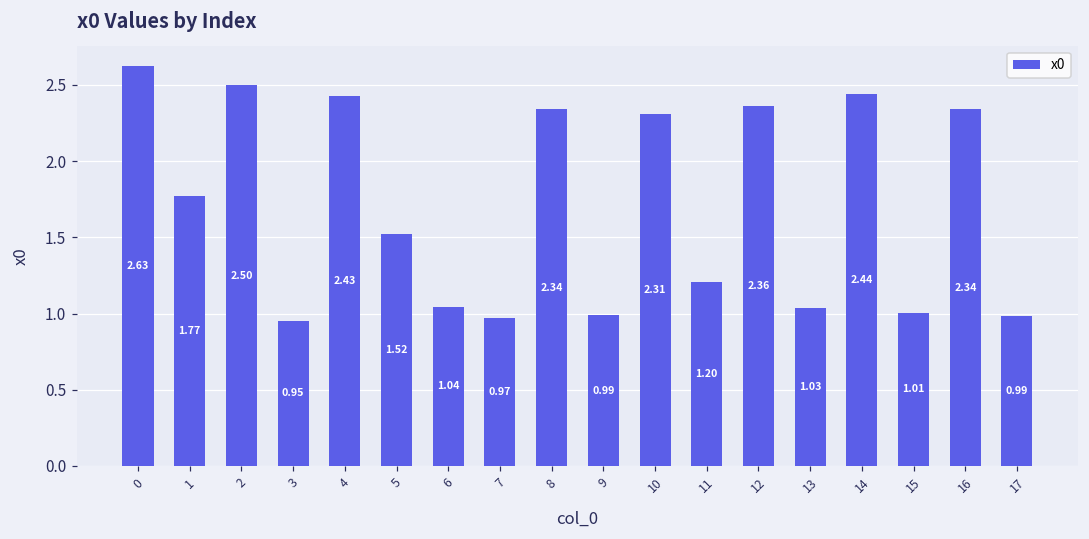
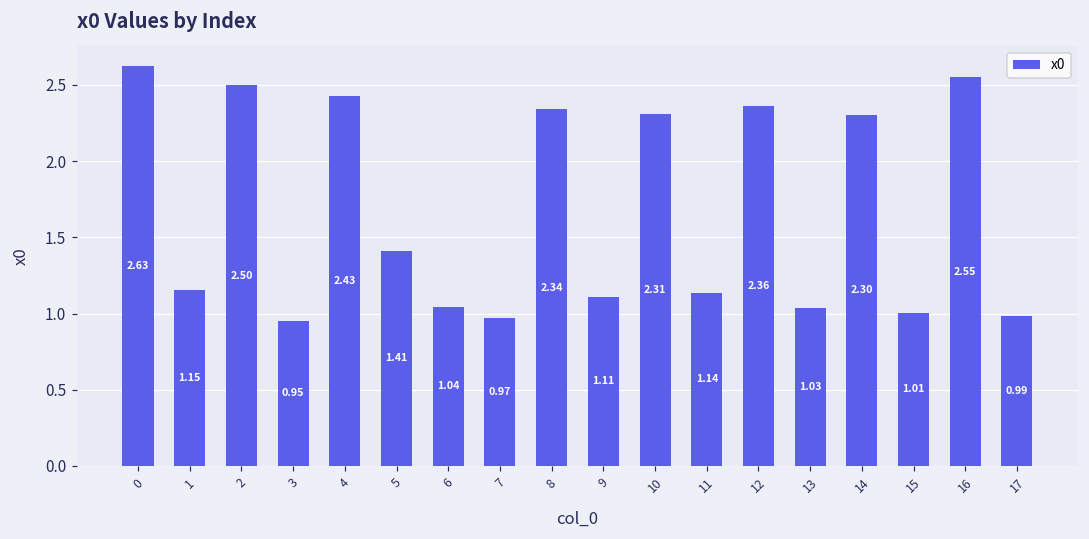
1: 1.77 -> 1.15
5: 1.52 -> 1.41
9: 0.99 -> 1.11
11: 1.20 -> 1.14
14: 2.44 -> 2.30
16: 2.34 -> 2.55
